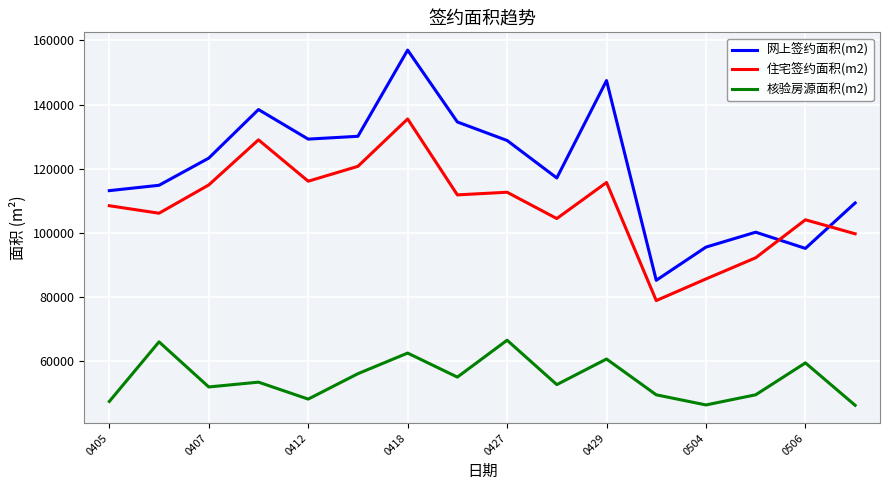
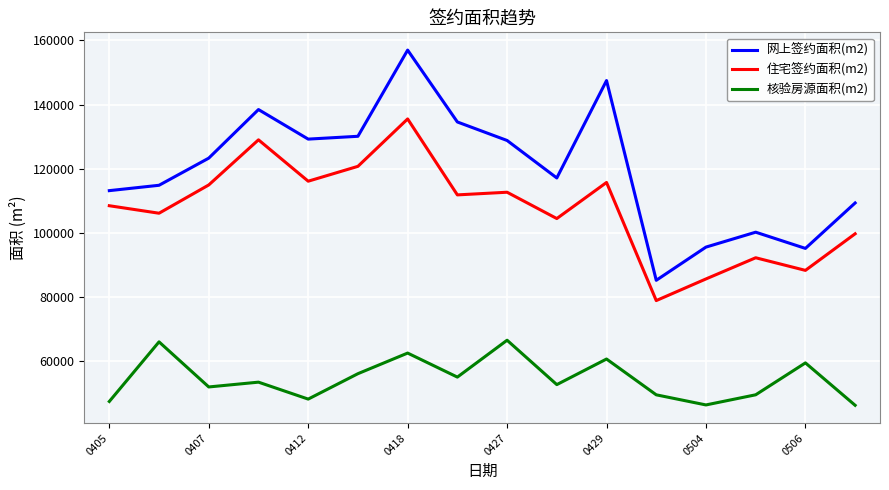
住宅签约面积(m2), 0506: 104000 -> 88000
